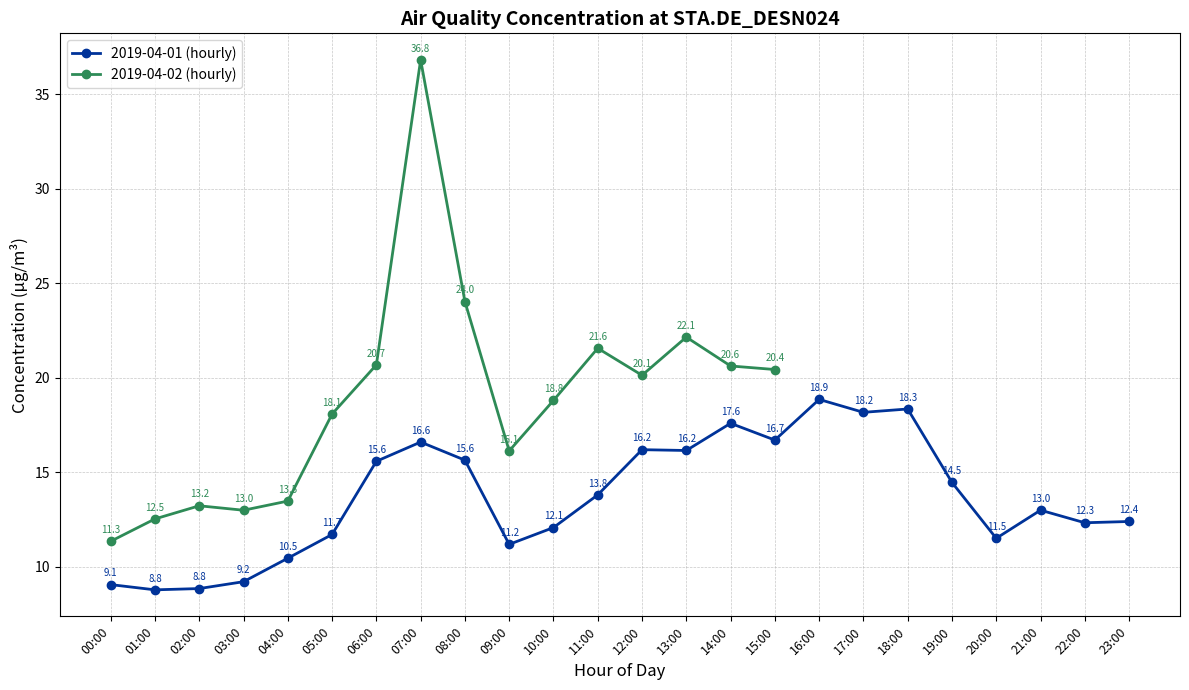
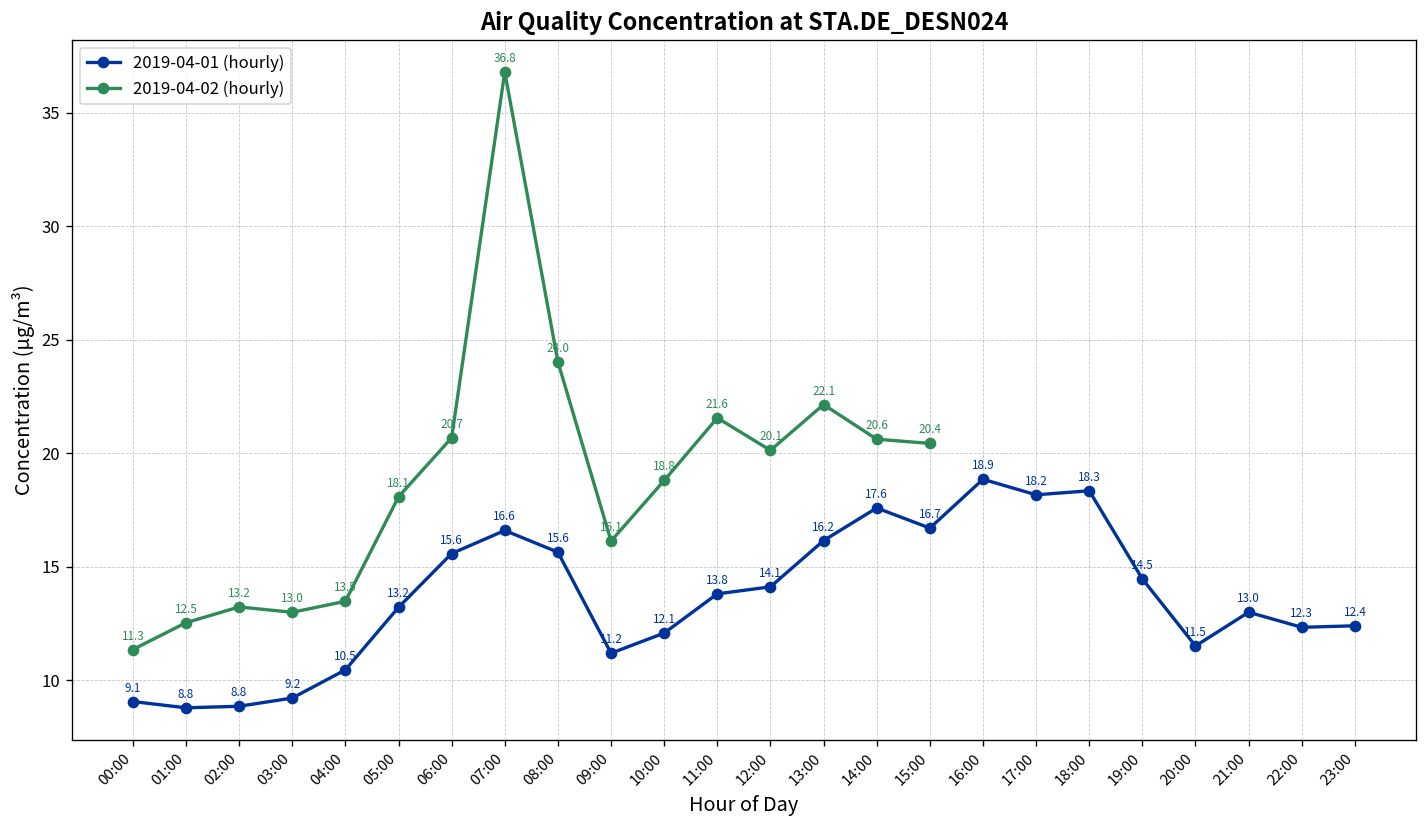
2019-04-01 (hourly), 05:00: 11.7 -> 13.2
2019-04-01 (hourly), 12:00: 16.2 -> 14.1
